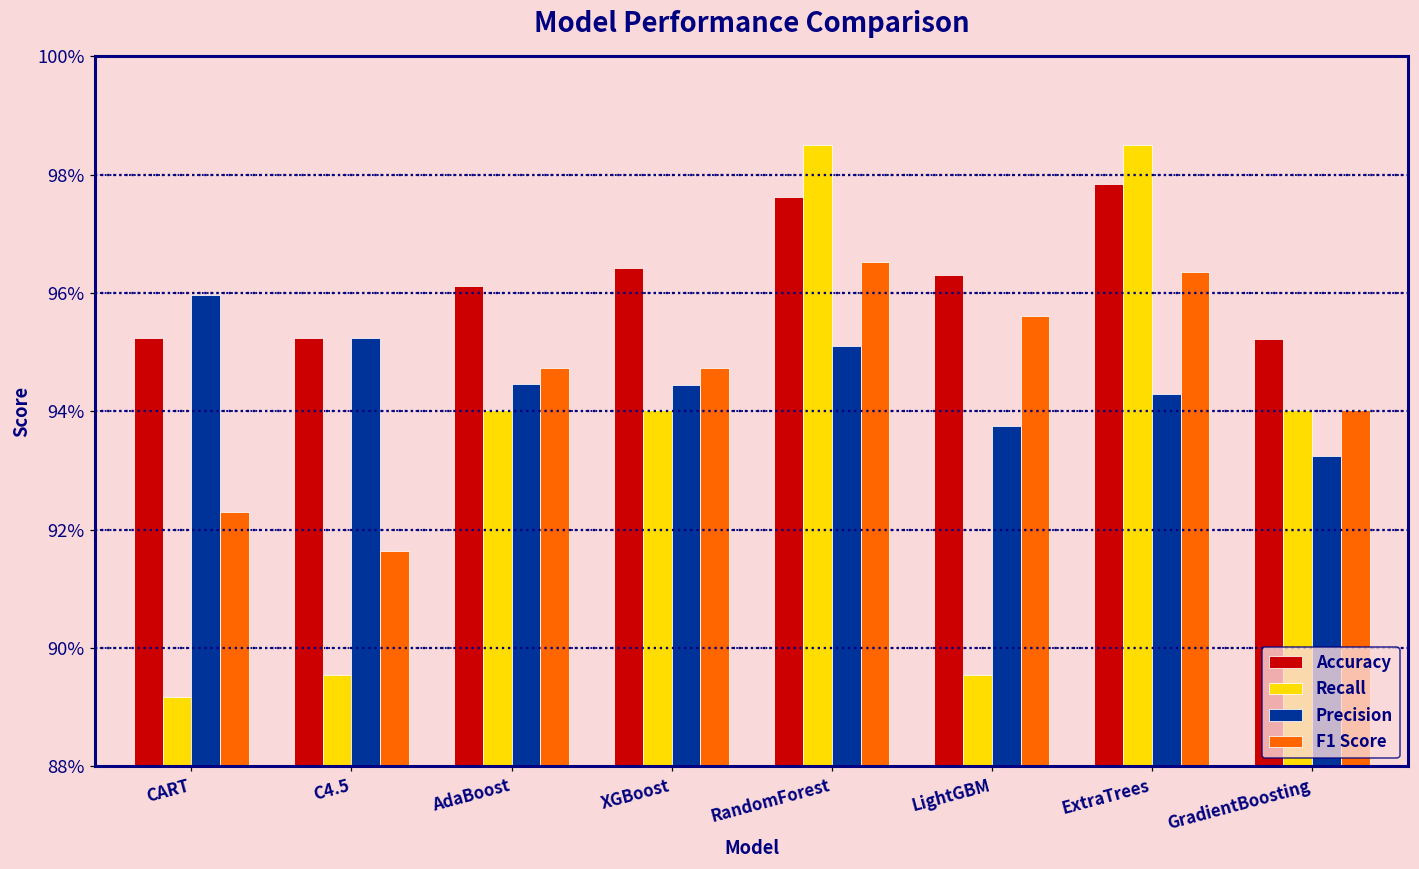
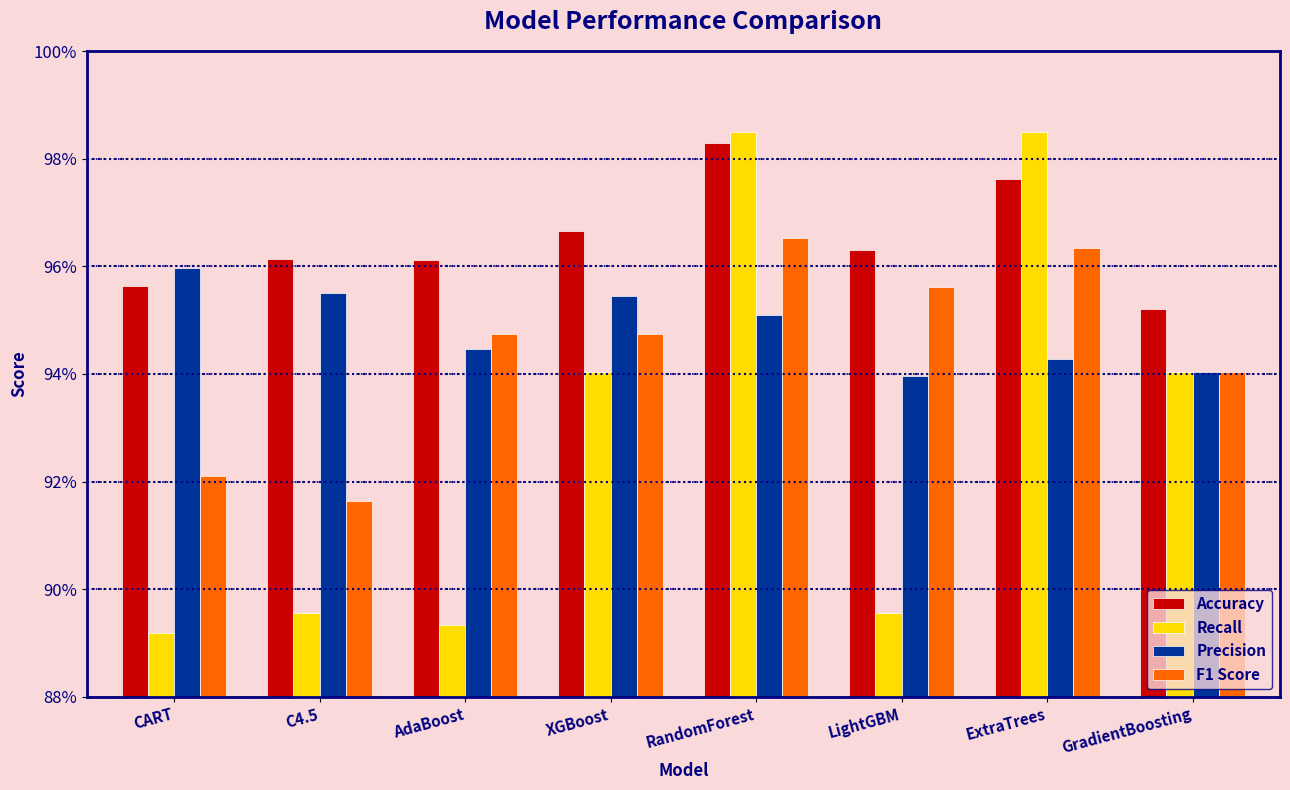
Accuracy, CART: 95.2% -> 95.6%
F1 Score, CART: 92.3% -> 92.1%
Accuracy, C4.5: 95.2% -> 96.1%
Precision, C4.5: 95.2% -> 95.5%
Recall, AdaBoost: 94.0% -> 89.3%
Accuracy, XGBoost: 96.4% -> 96.7%
Precision, XGBoost: 94.4% -> 95.5%
Accuracy, RandomForest: 97.6% -> 98.3%
Precision, LightGBM: 93.8% -> 94.0%
Accuracy, ExtraTrees: 97.8% -> 97.6%
Precision, GradientBoosting: 93.2% -> 94.0%
